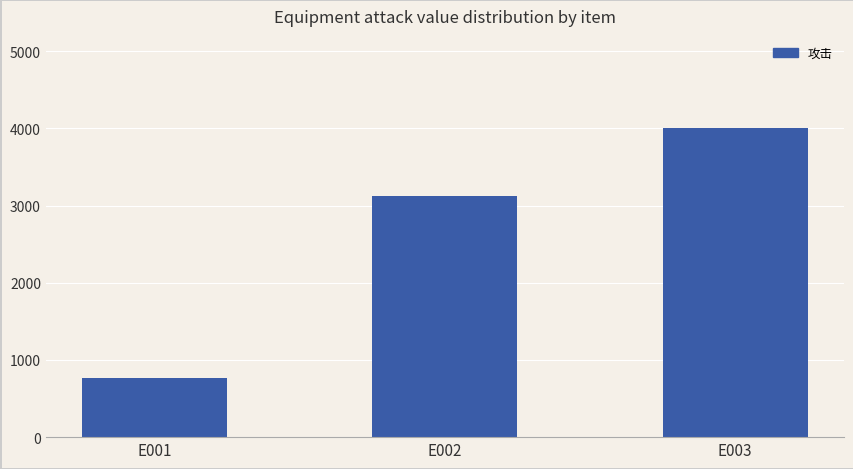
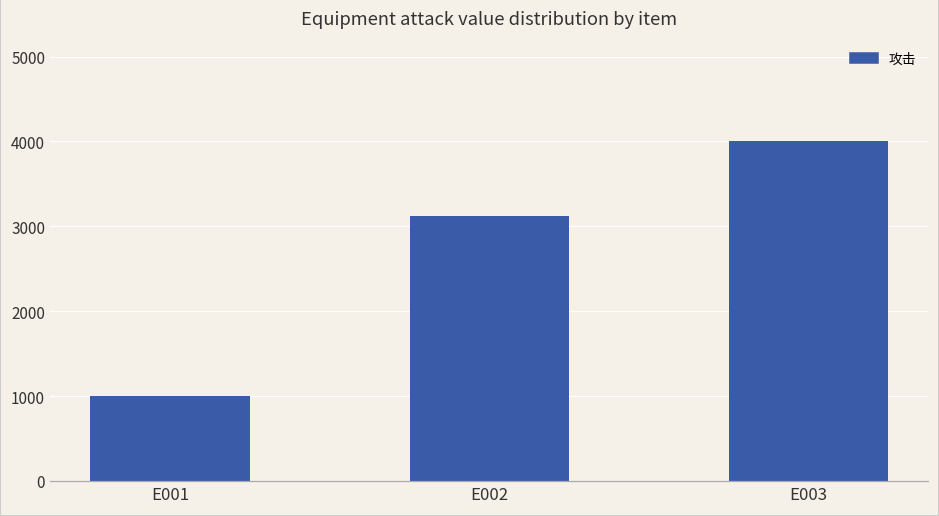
E001: 800 -> 1000
